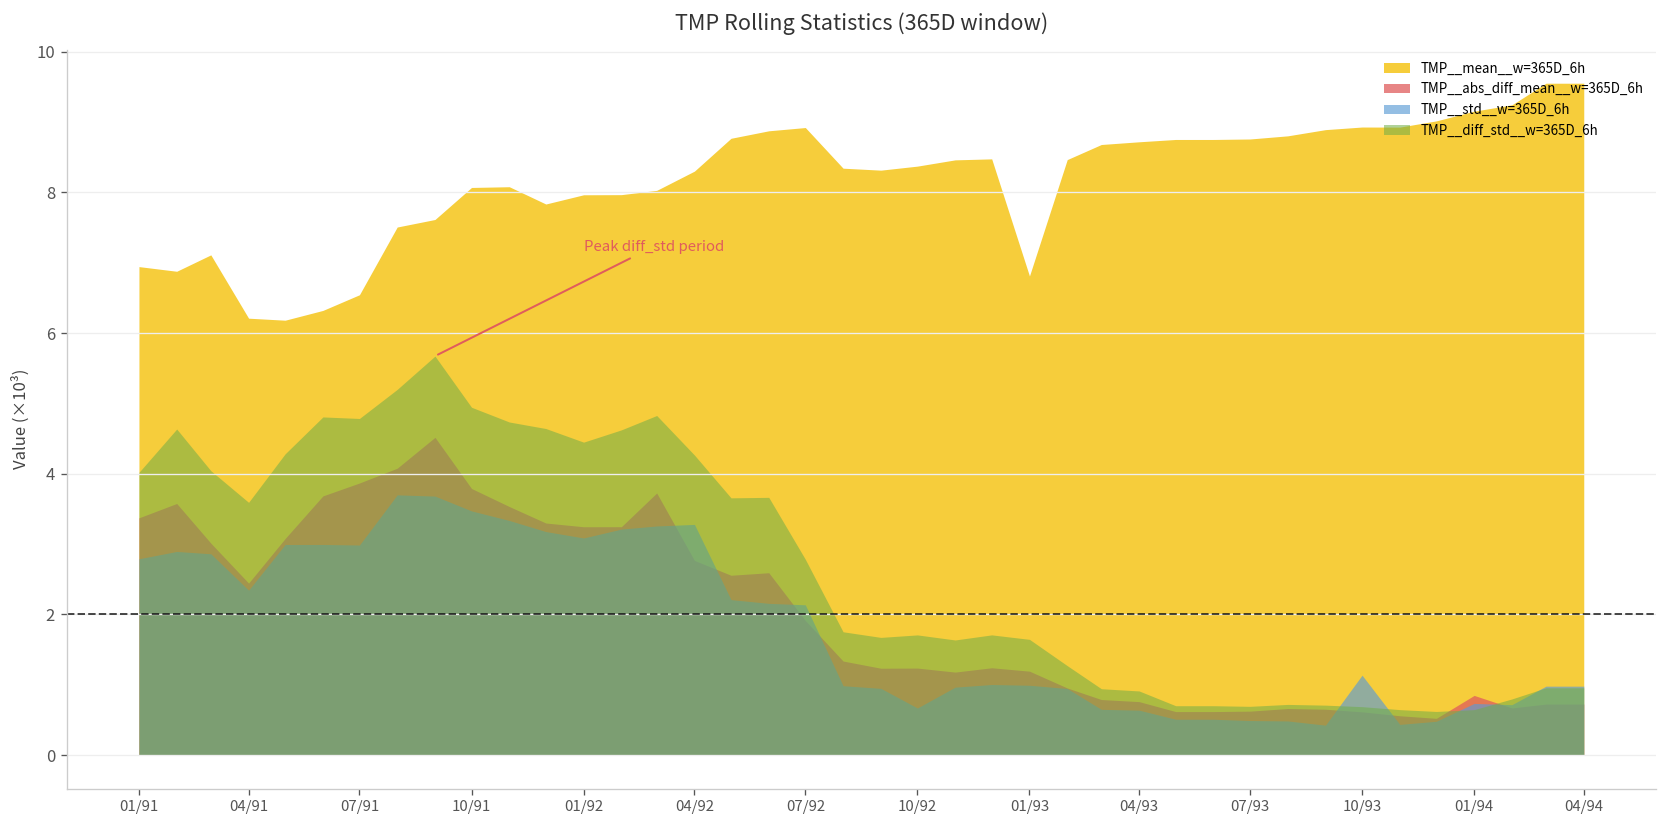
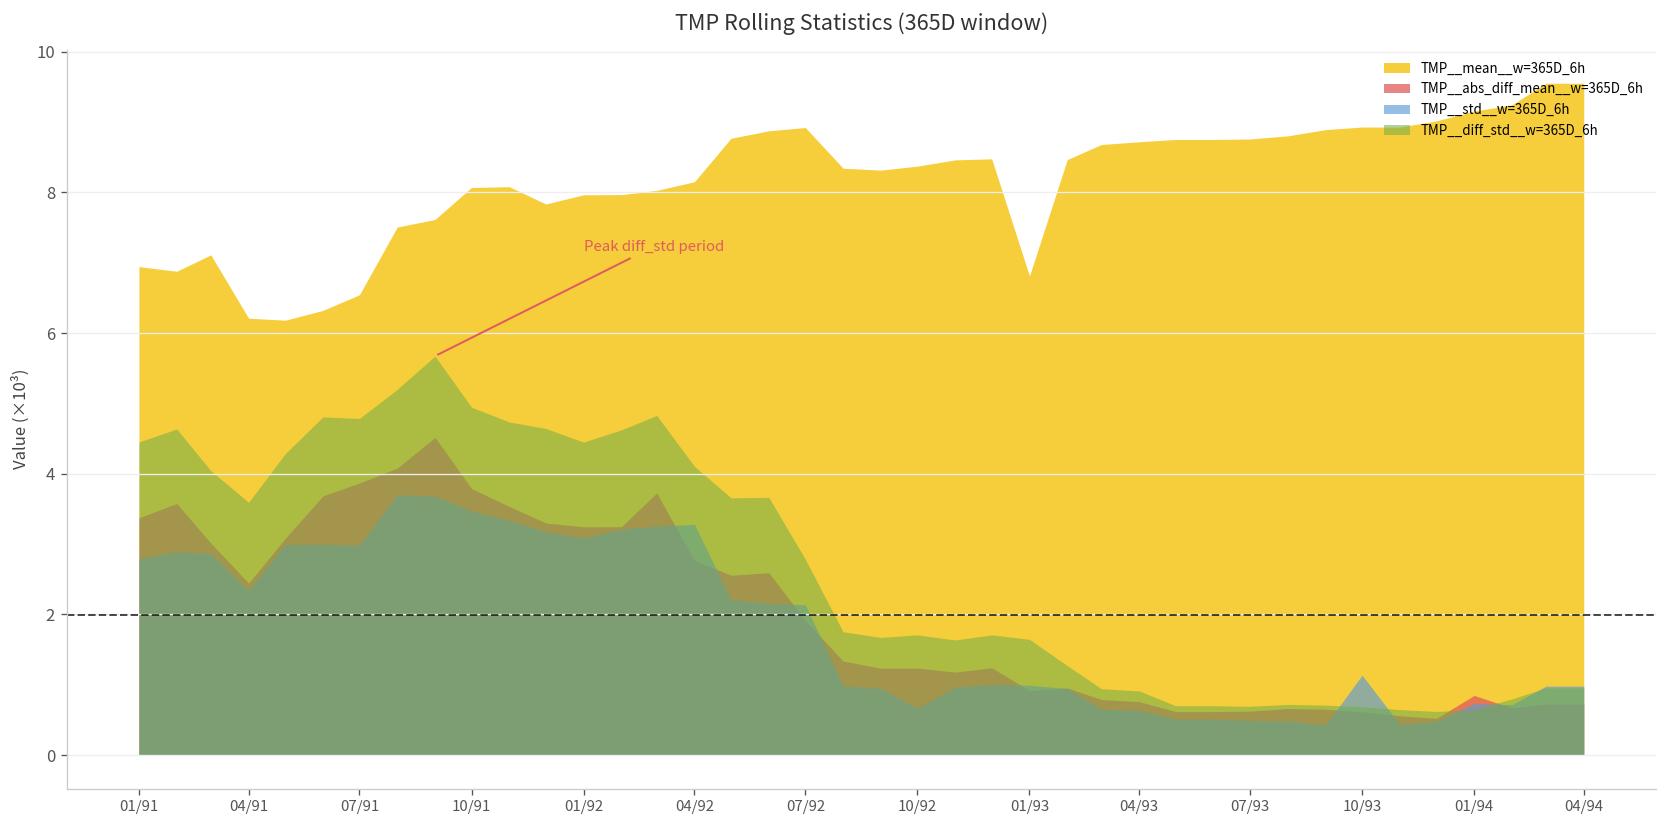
TMP__diff_std__w=365D_6h, 01/91: 4.0 -> 4.5
TMP__mean__w=365D_6h, 04/92: 8.3 -> 8.2
TMP__diff_std__w=365D_6h, 04/92: 4.3 -> 4.1
TMP__abs_diff_mean__w=365D_6h, 01/93: 1.2 -> 0.9
